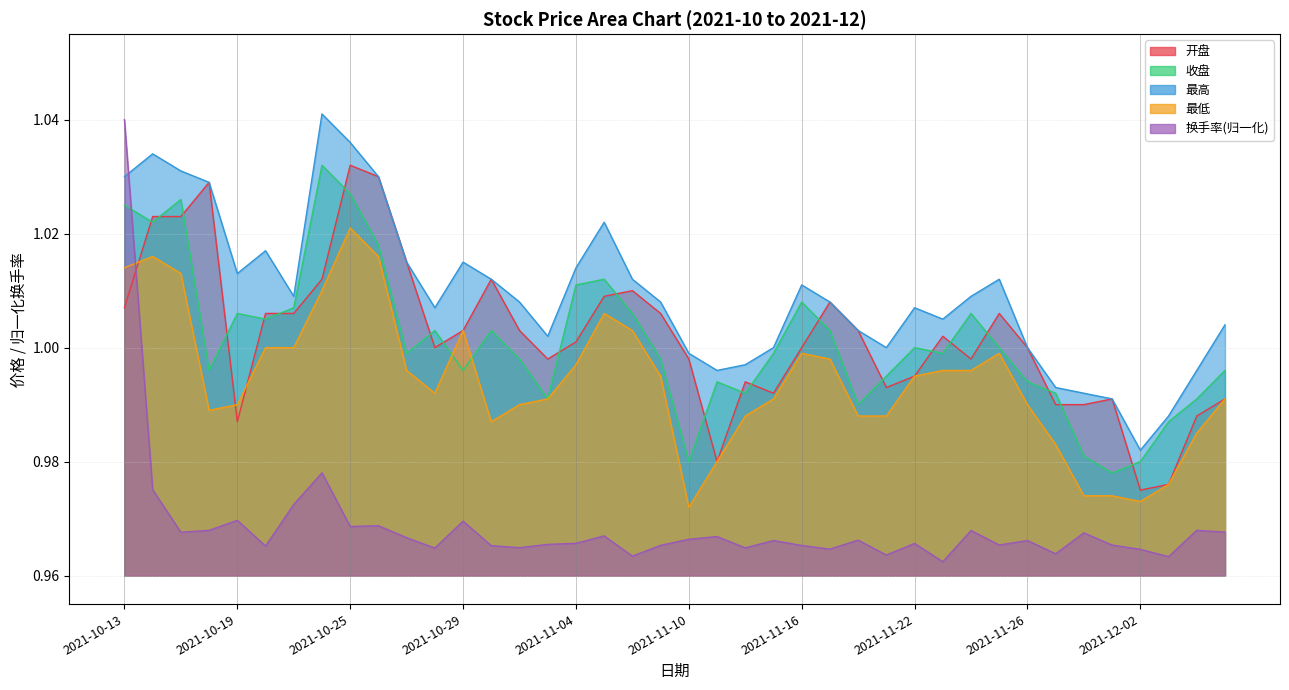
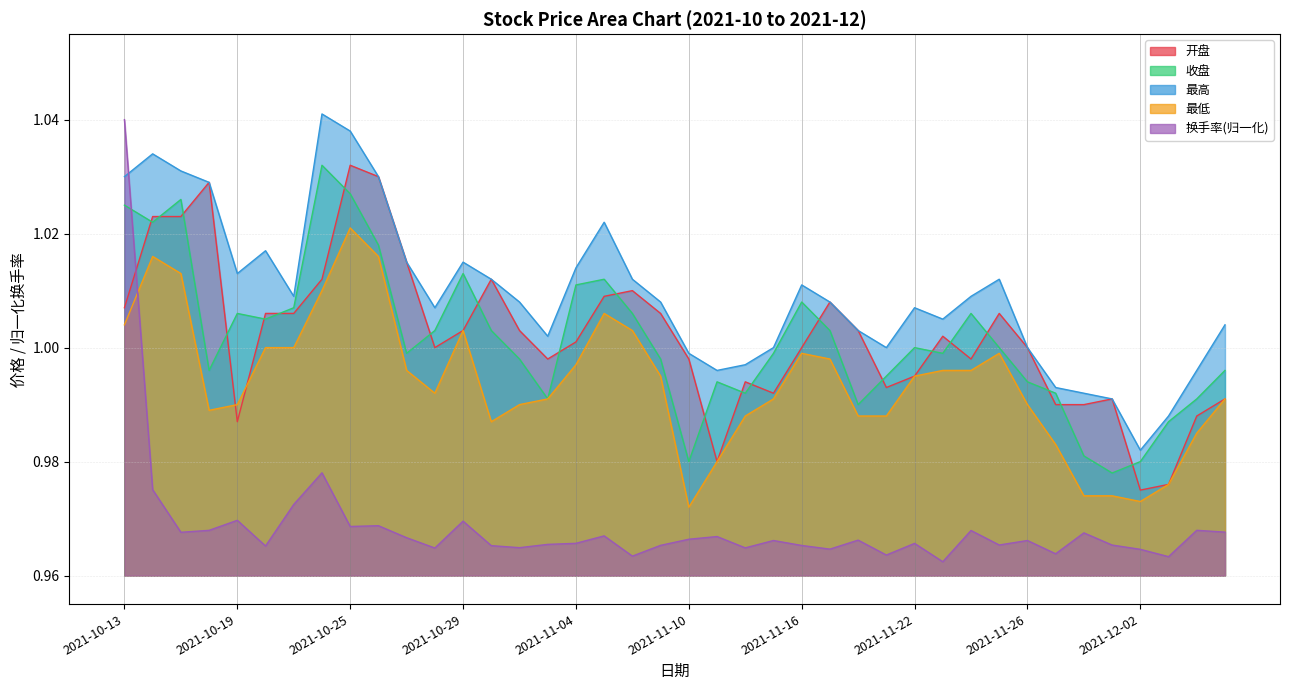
最低, 2021-10-13: 1.014 -> 1.004
最高, 2021-10-25: 1.036 -> 1.038
收盘, 2021-10-29: 0.996 -> 1.013
